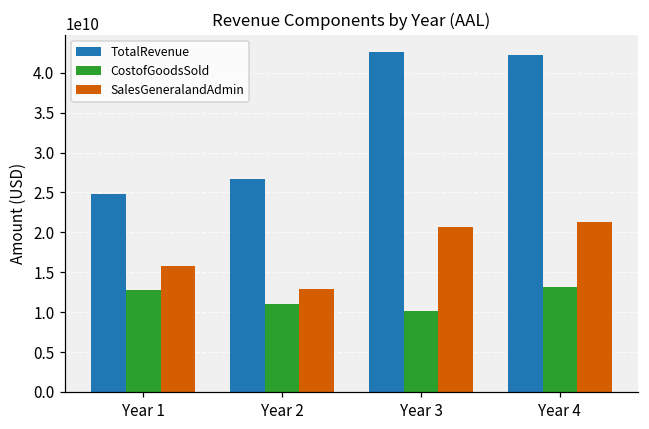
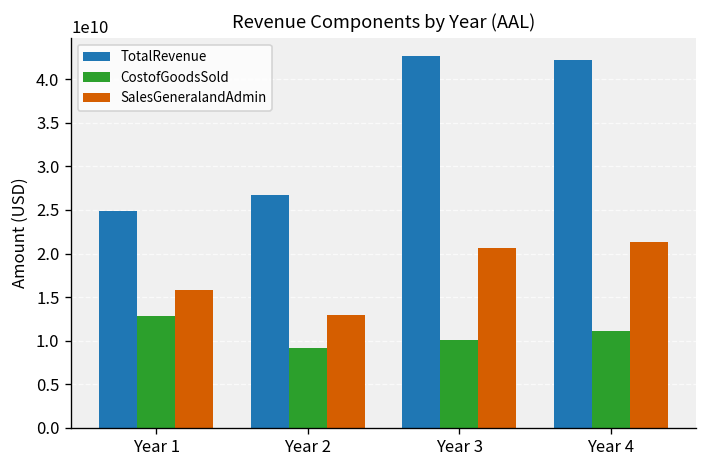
CostofGoodsSold, Year 2: 11000000000 -> 9000000000
CostofGoodsSold, Year 4: 13000000000 -> 11000000000
